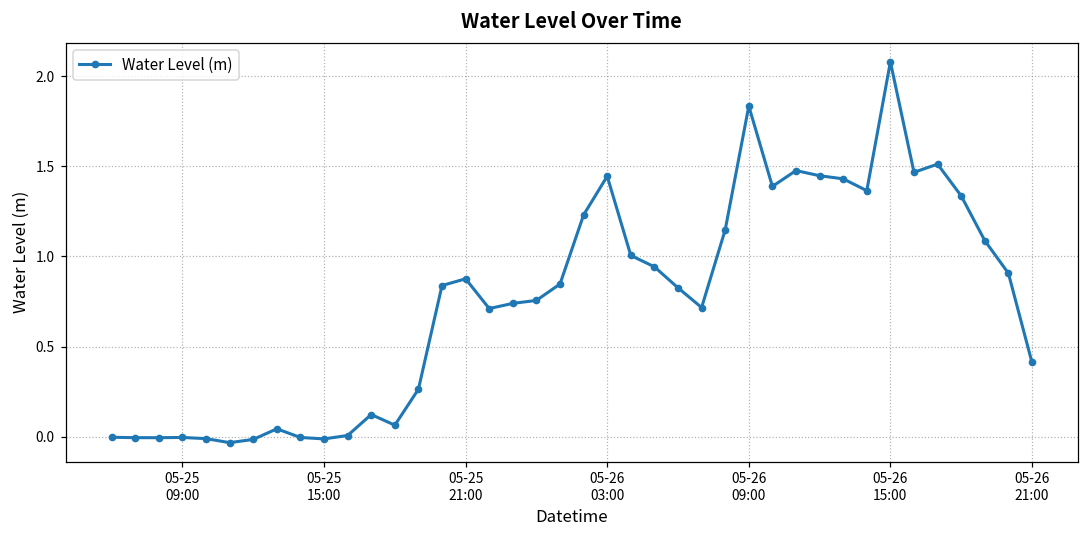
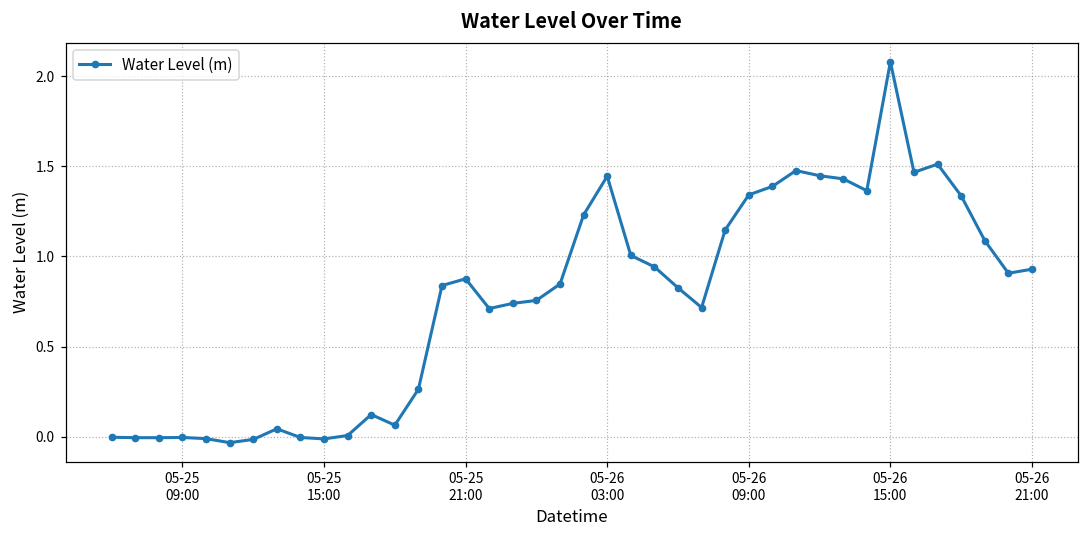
05-26 09:00: 1.83 -> 1.34
05-26 21:00: 0.41 -> 0.93
